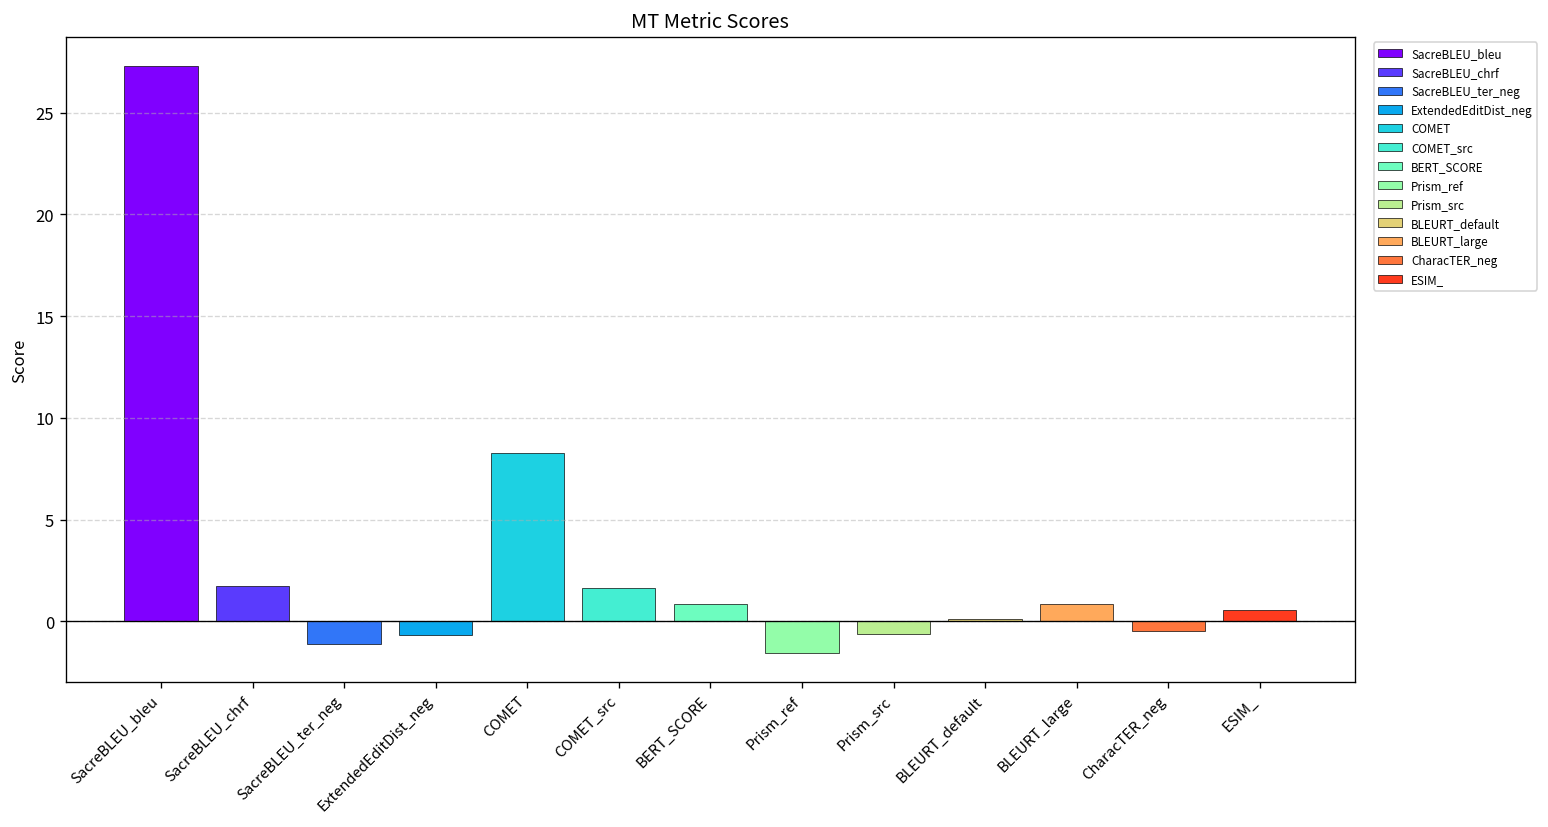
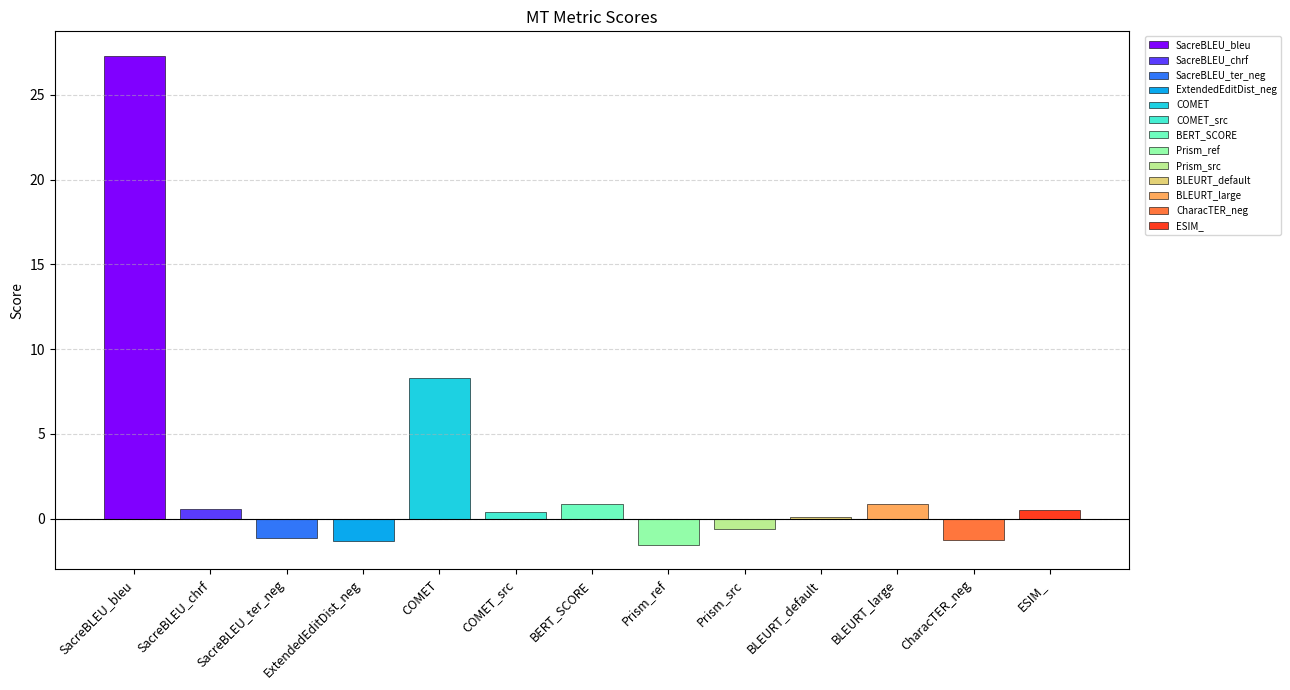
SacreBLEU_chrf: 1.7 -> 0.6
ExtendedEditDist_neg: -0.7 -> -1.3
COMET_src: 1.6 -> 0.4
CharacTER_neg: -0.5 -> -1.3
